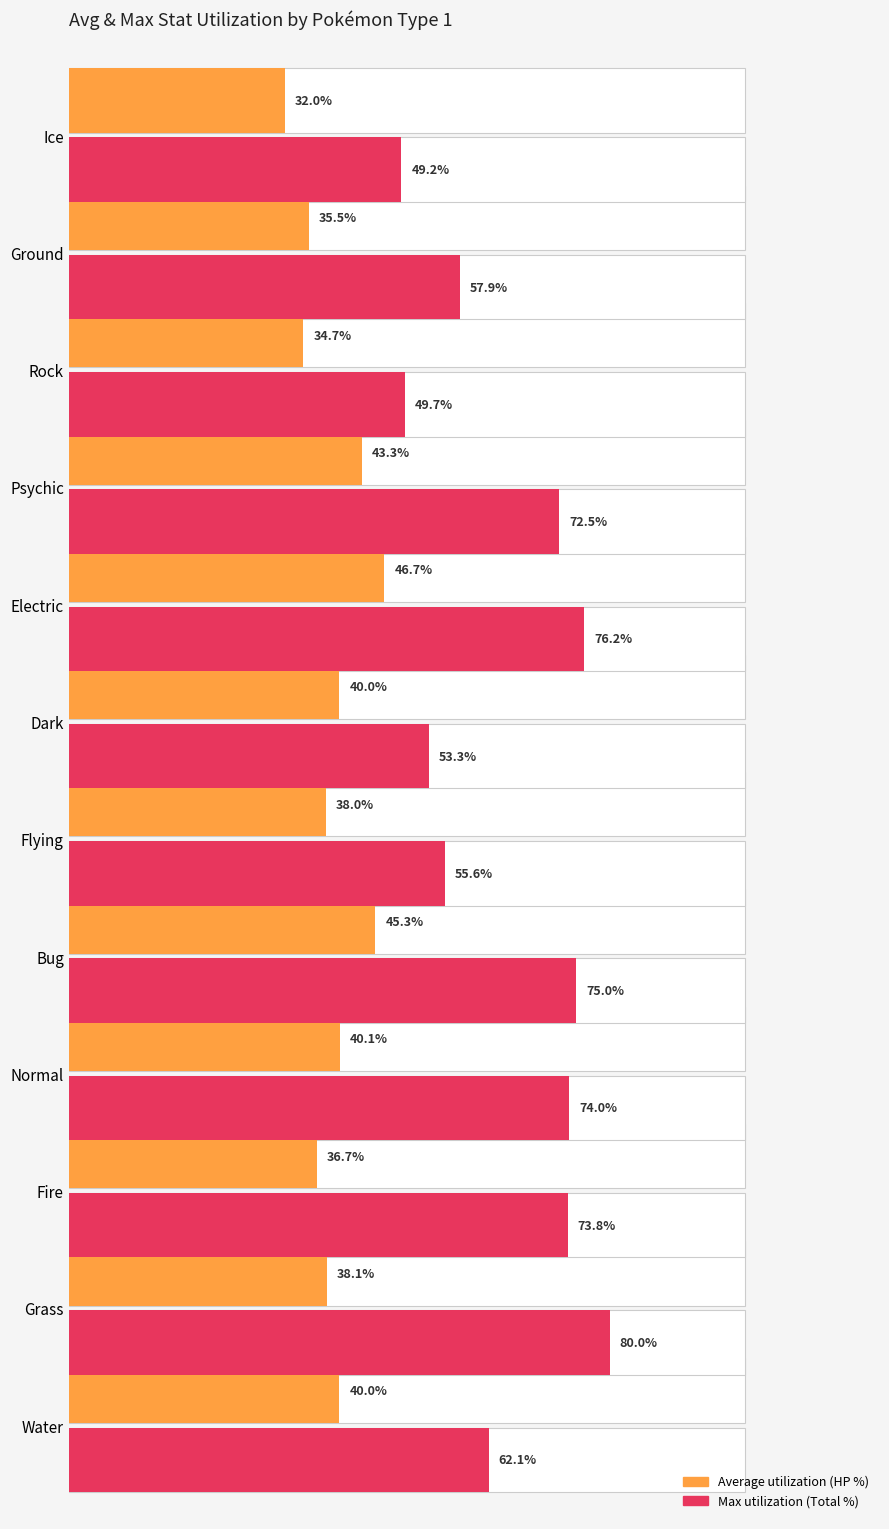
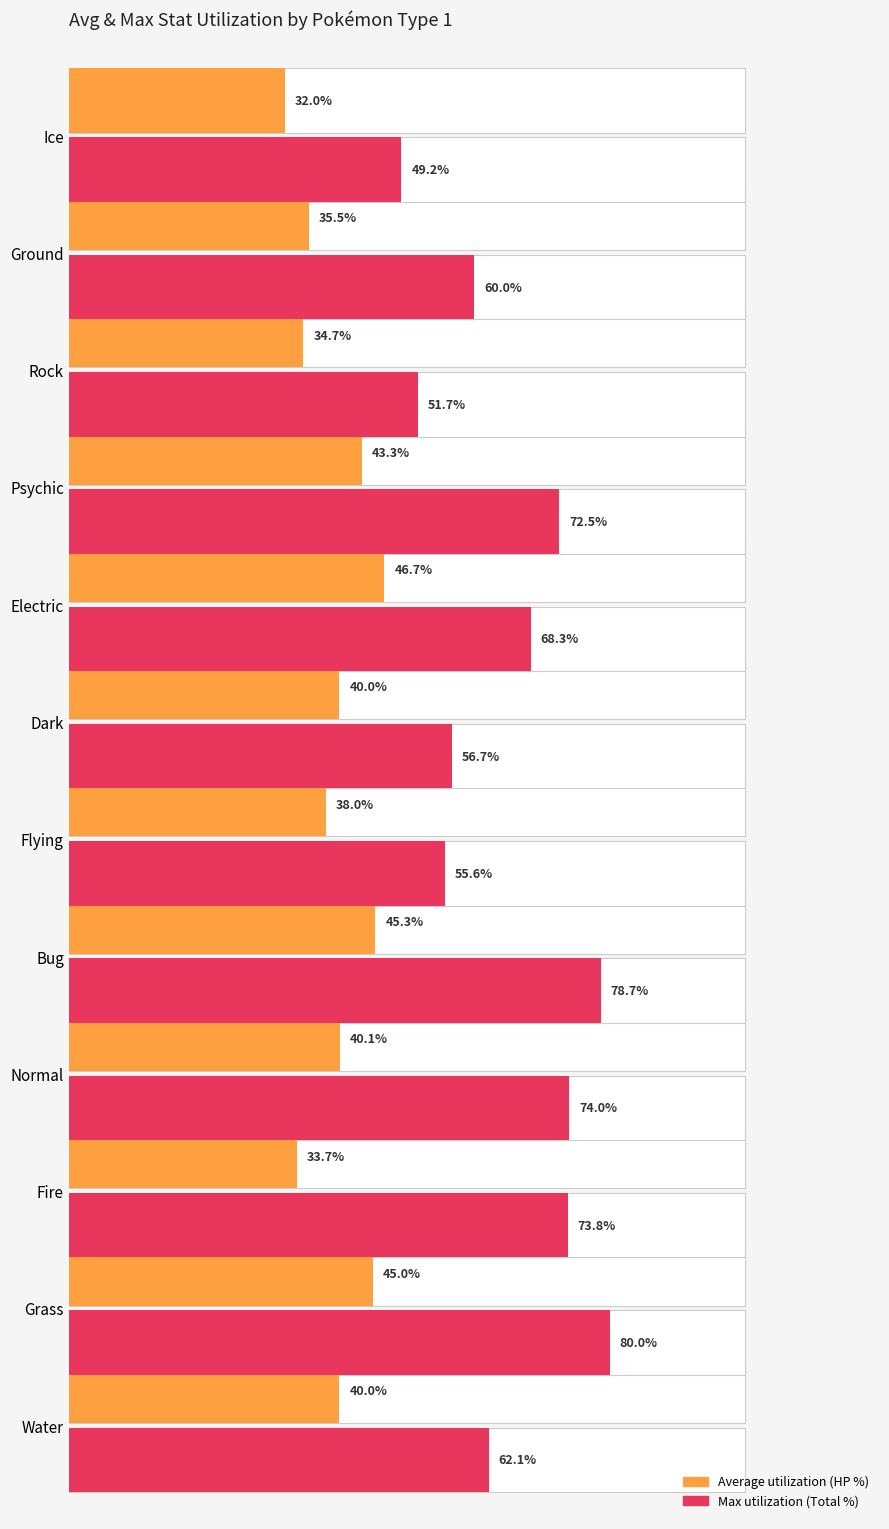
Max utilization (Total %), Ground: 57.9% -> 60.0%
Max utilization (Total %), Rock: 49.7% -> 51.7%
Max utilization (Total %), Electric: 76.2% -> 68.3%
Max utilization (Total %), Dark: 53.3% -> 56.7%
Max utilization (Total %), Bug: 75.0% -> 78.7%
Average utilization (HP %), Fire: 36.7% -> 33.7%
Average utilization (HP %), Grass: 38.1% -> 45.0%
